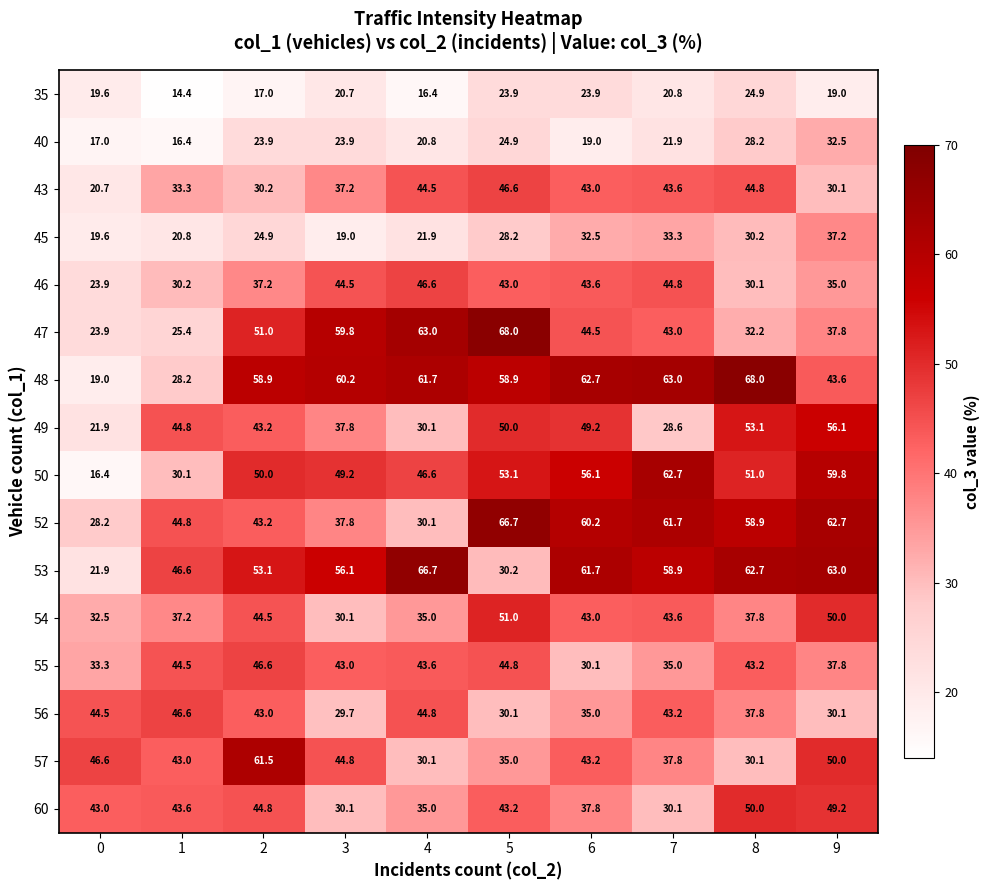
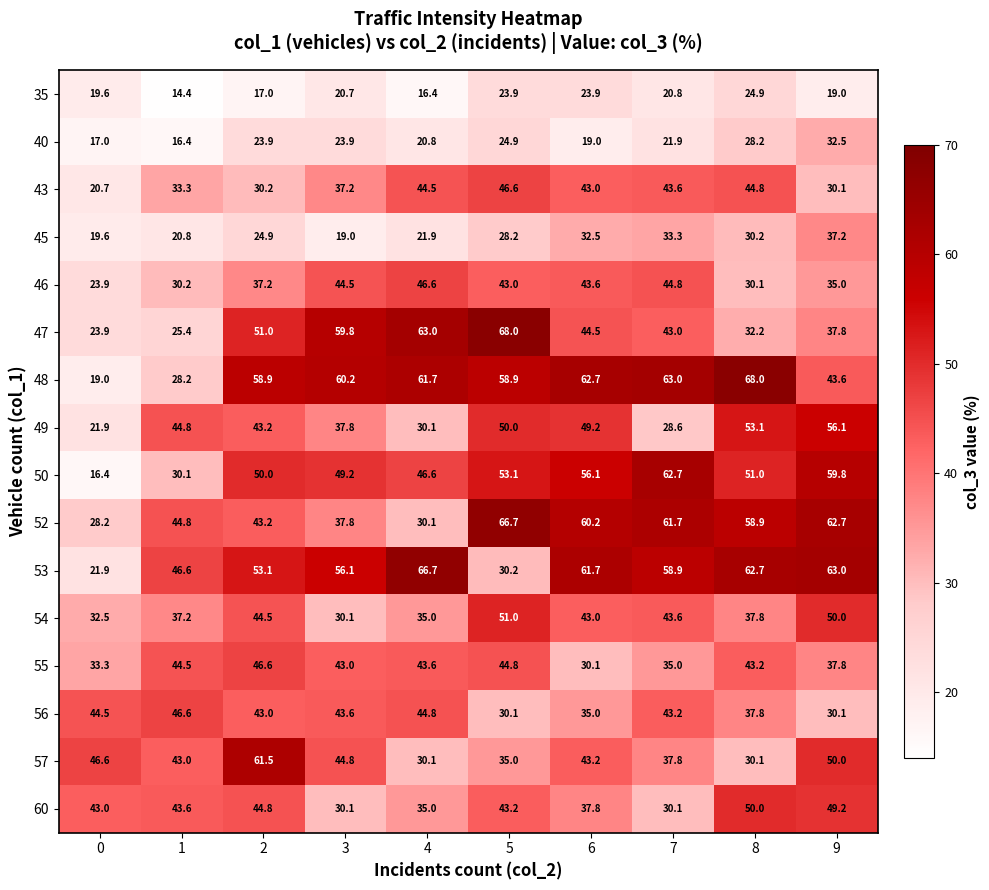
56, 3: 29.7 -> 43.6
